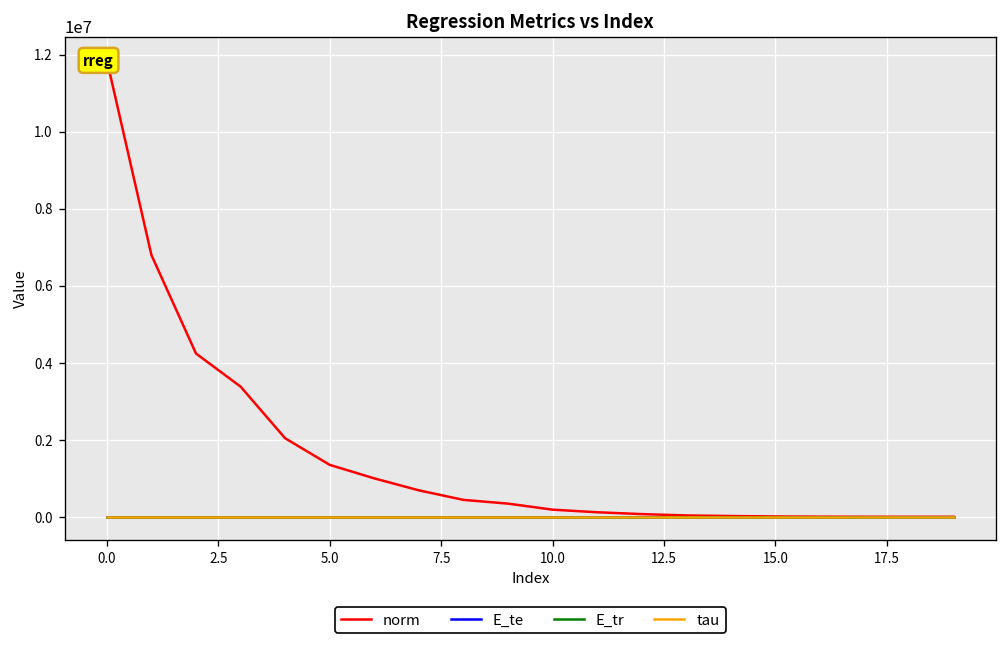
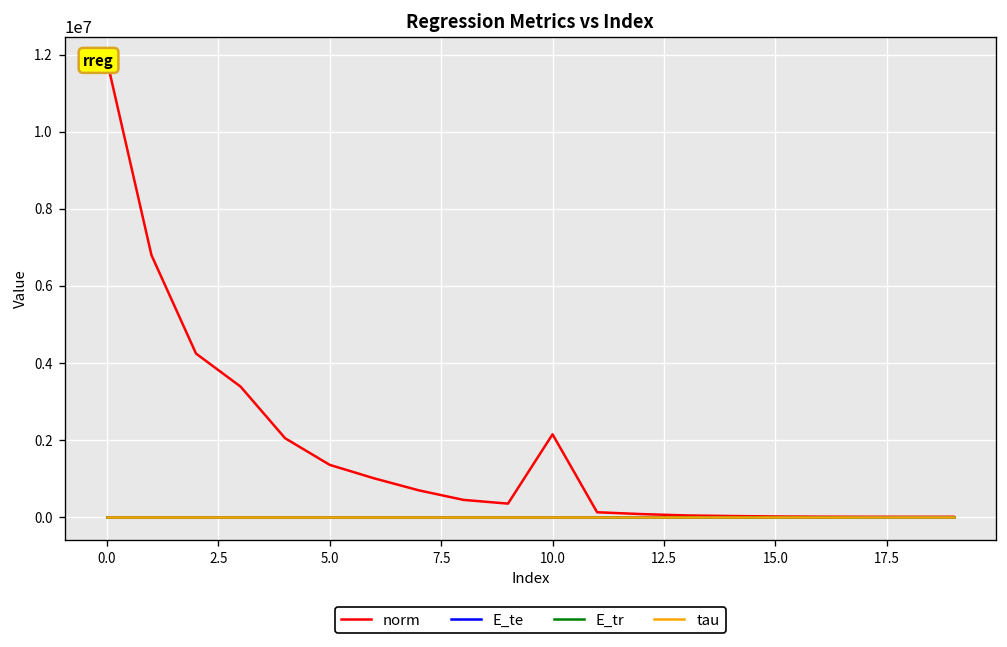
norm, 10.0: 200000 -> 2100000
